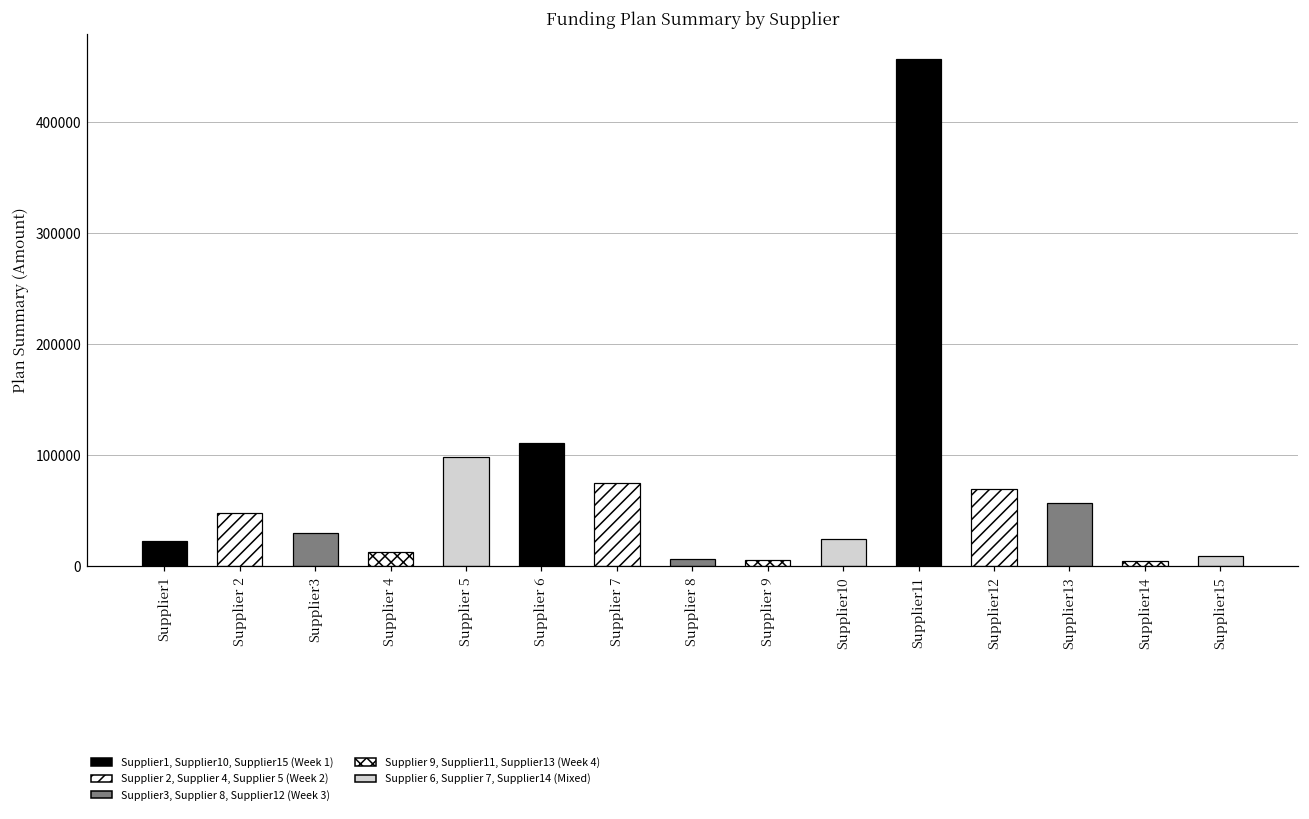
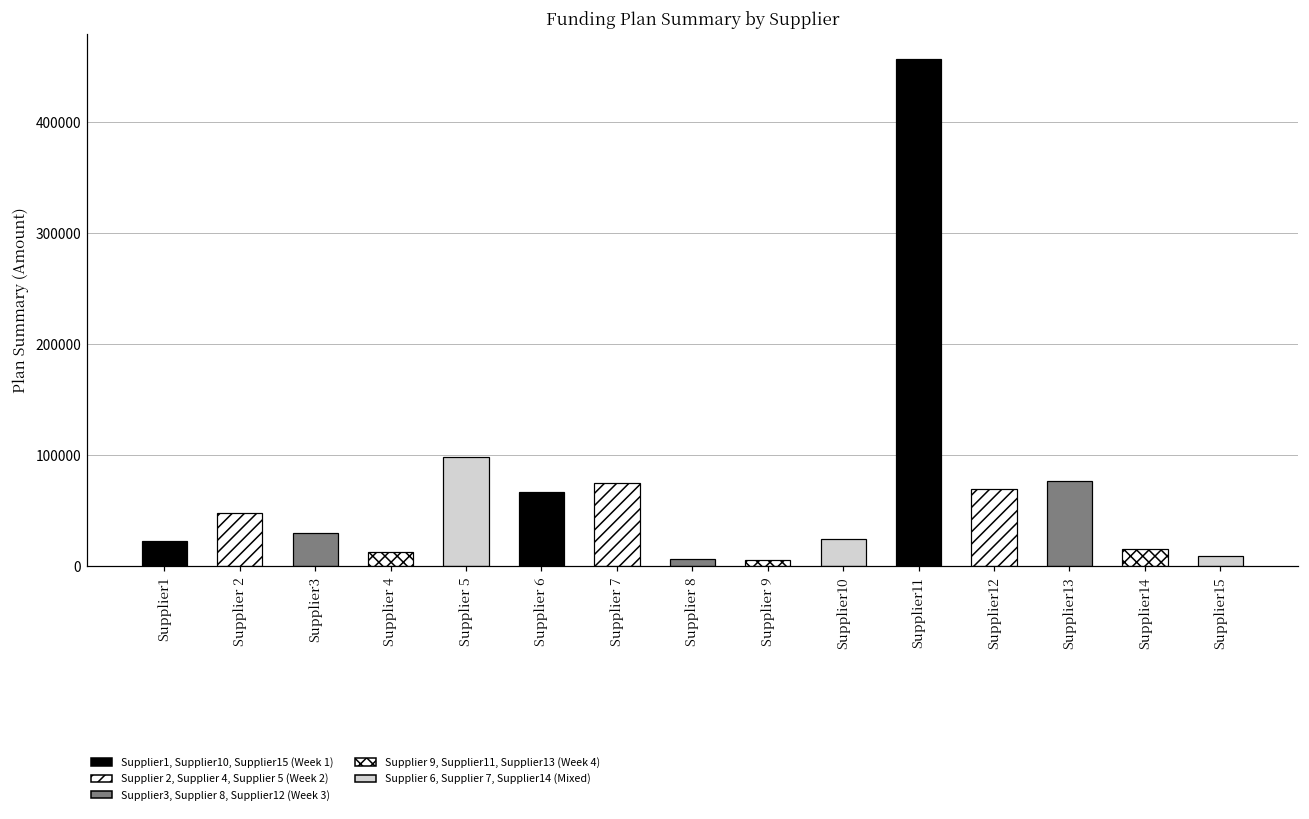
Supplier 6: 111000 -> 67000
Supplier13: 57000 -> 77000
Supplier14: 5000 -> 15000
